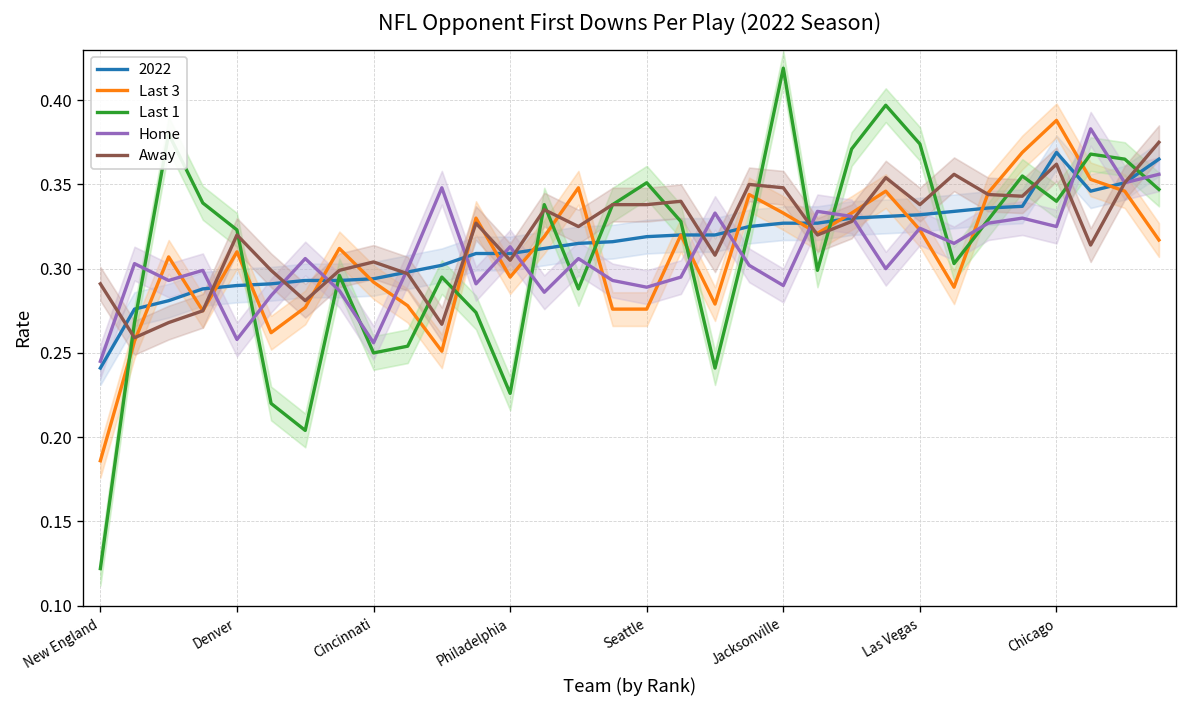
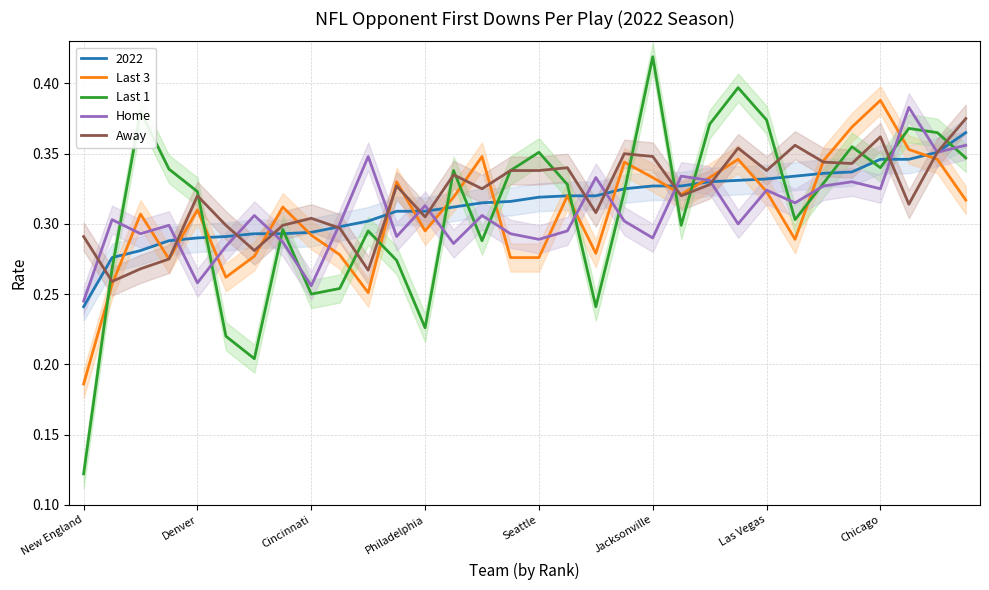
2022, Chicago: 0.369 -> 0.346
